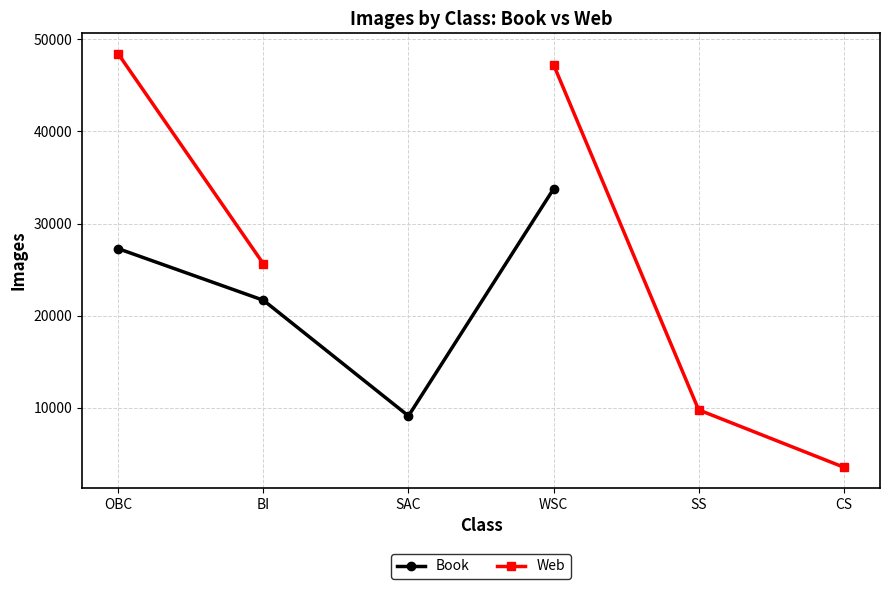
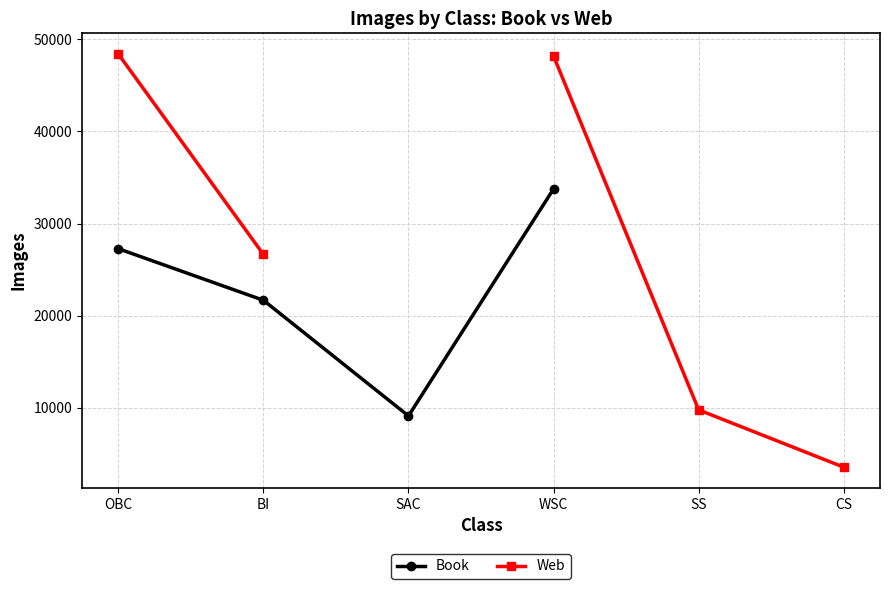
Web, BI: 26000 -> 27000
Web, WSC: 47000 -> 48000
